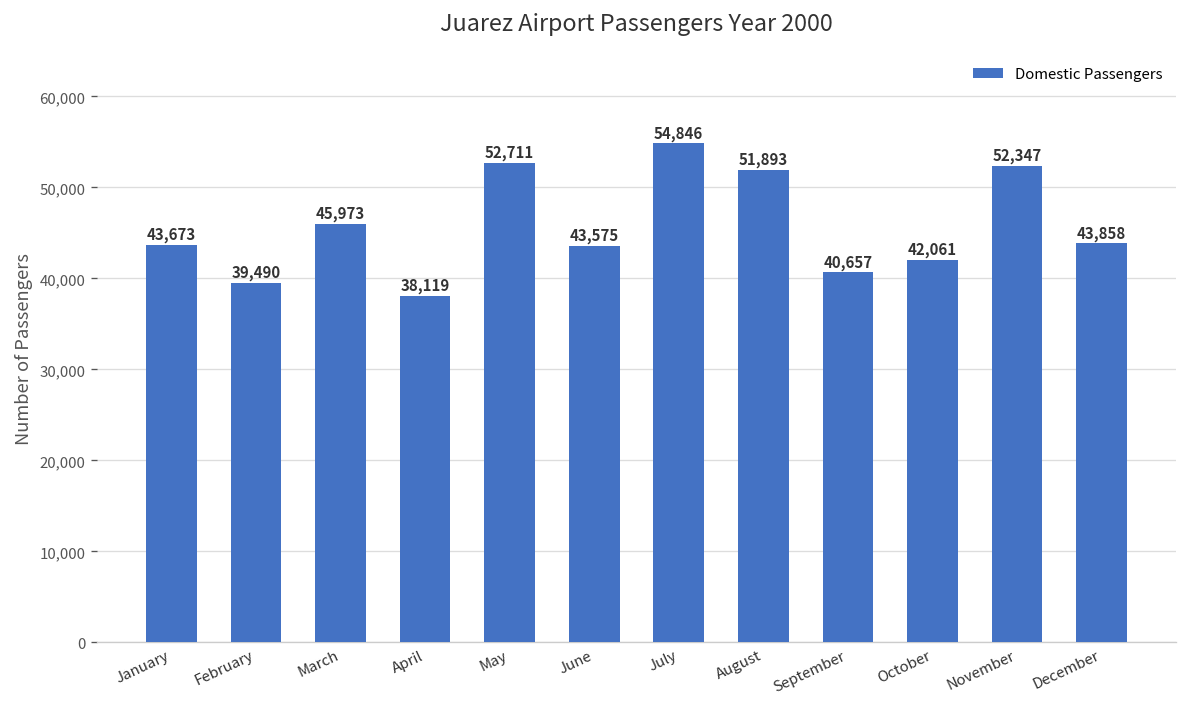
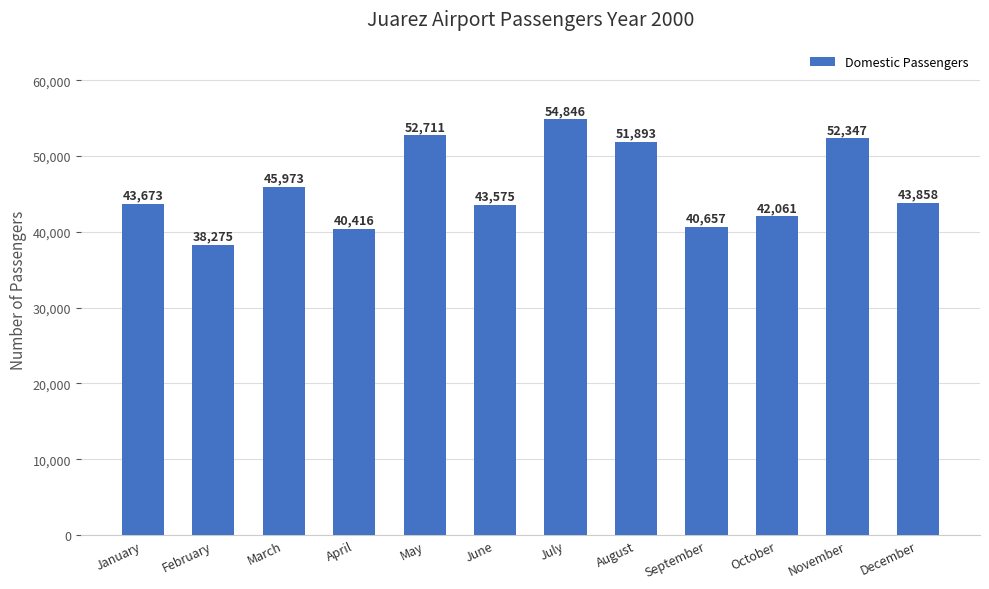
February: 39,490 -> 38,275
April: 38,119 -> 40,416
